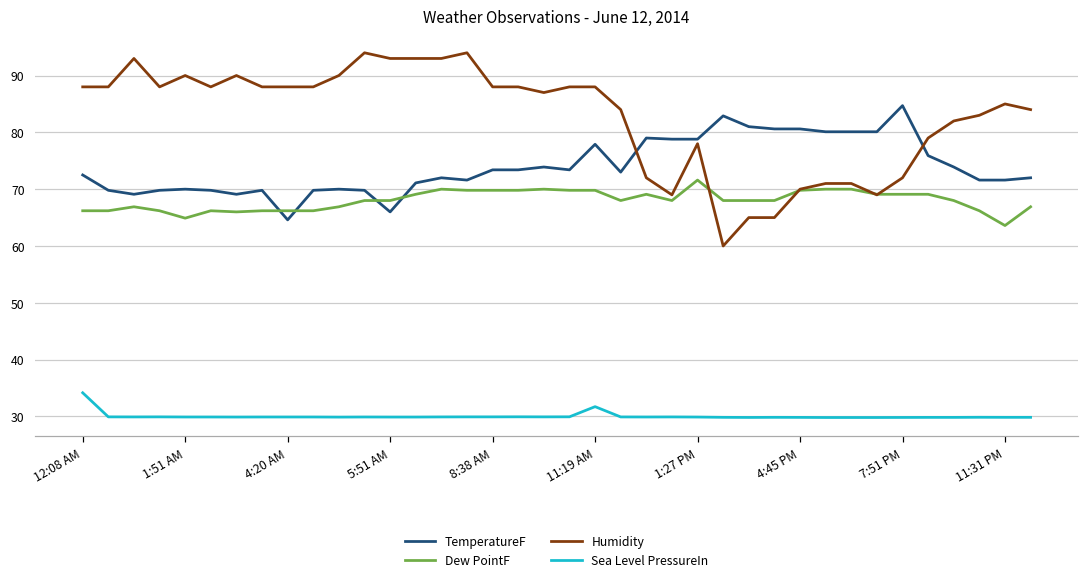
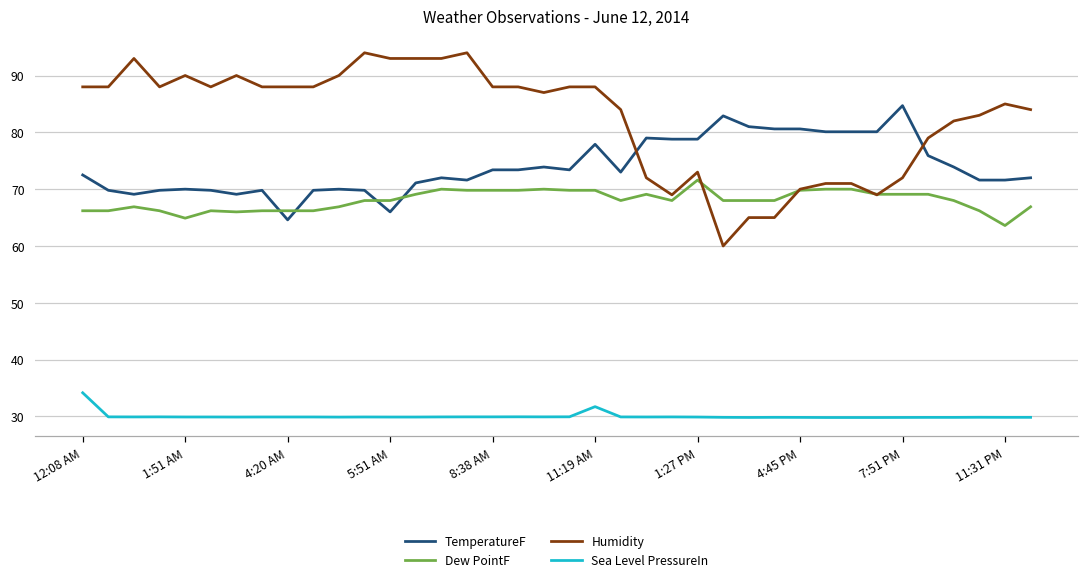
Humidity, 1:27 PM: 78 -> 73
